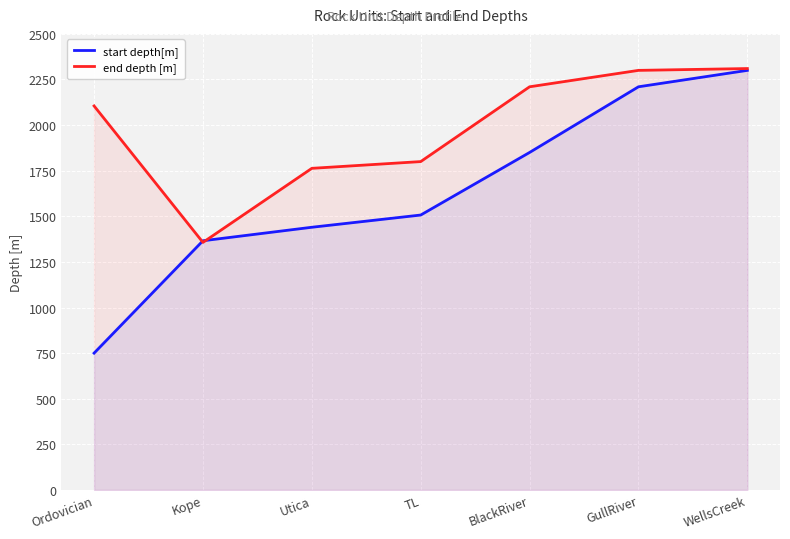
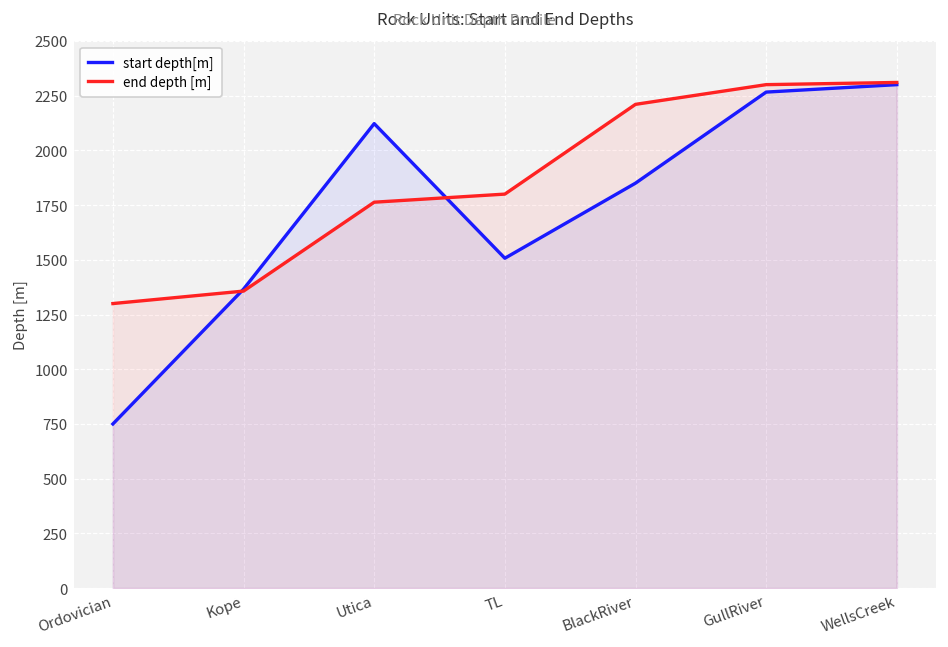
end depth [m], Ordovician: 2110 -> 1300
start depth[m], Utica: 1440 -> 2120
start depth[m], GullRiver: 2210 -> 2270
